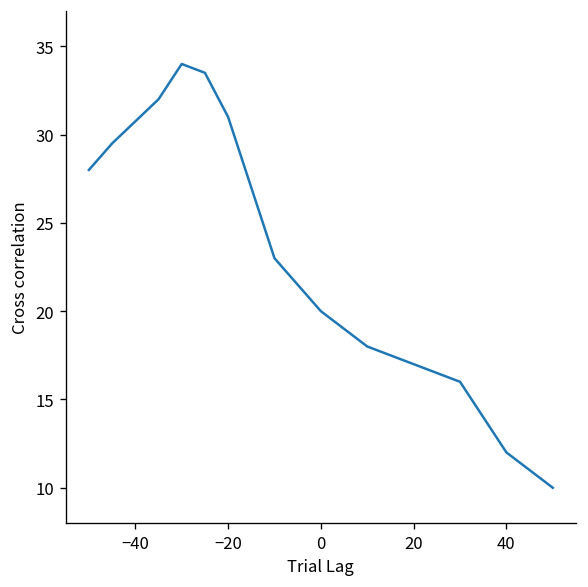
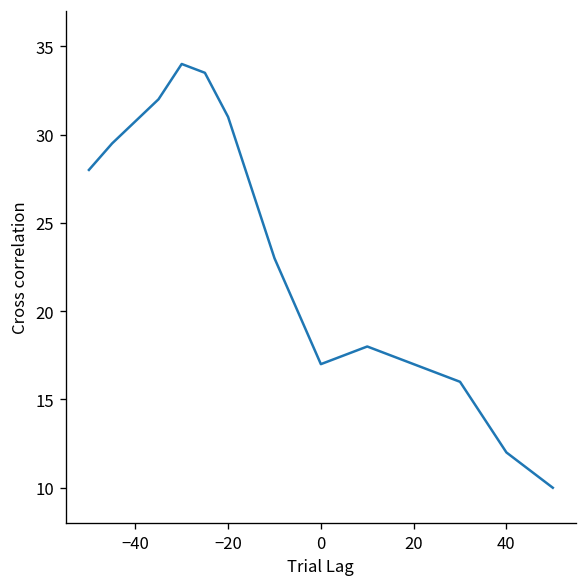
0: 20 -> 17
